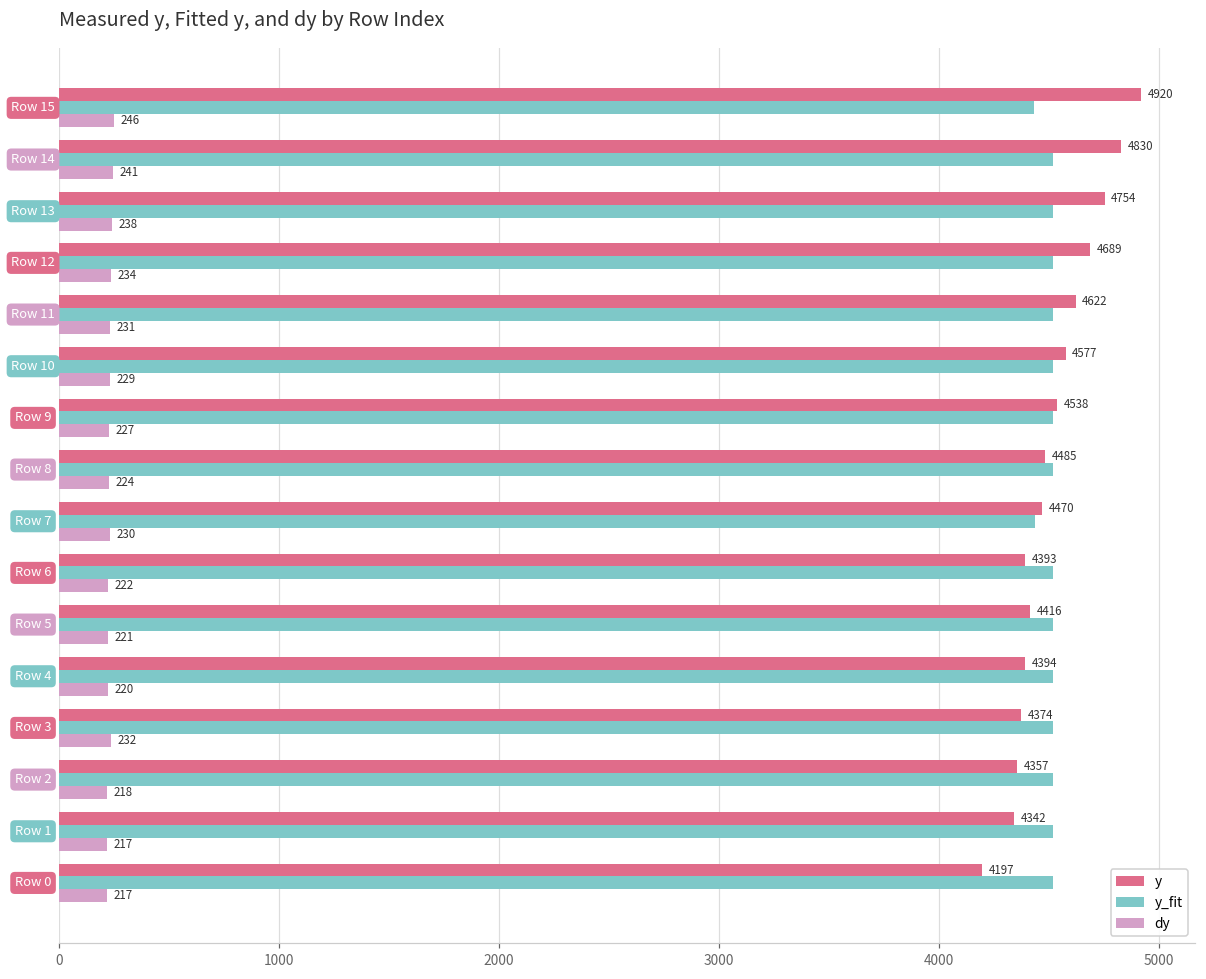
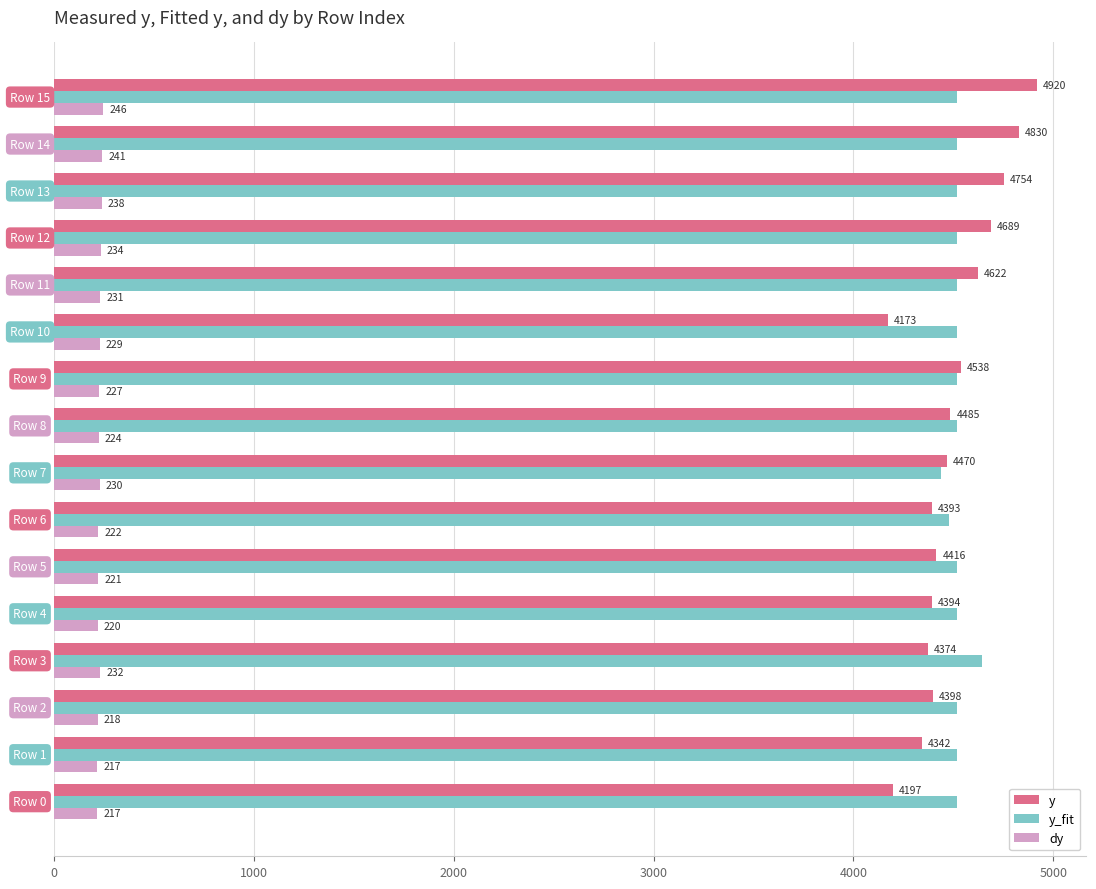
y_fit, 15: 4430 -> 4520
y, 10: 4577 -> 4173
y_fit, 6: 4520 -> 4480
y_fit, 3: 4520 -> 4640
y, 2: 4357 -> 4398
